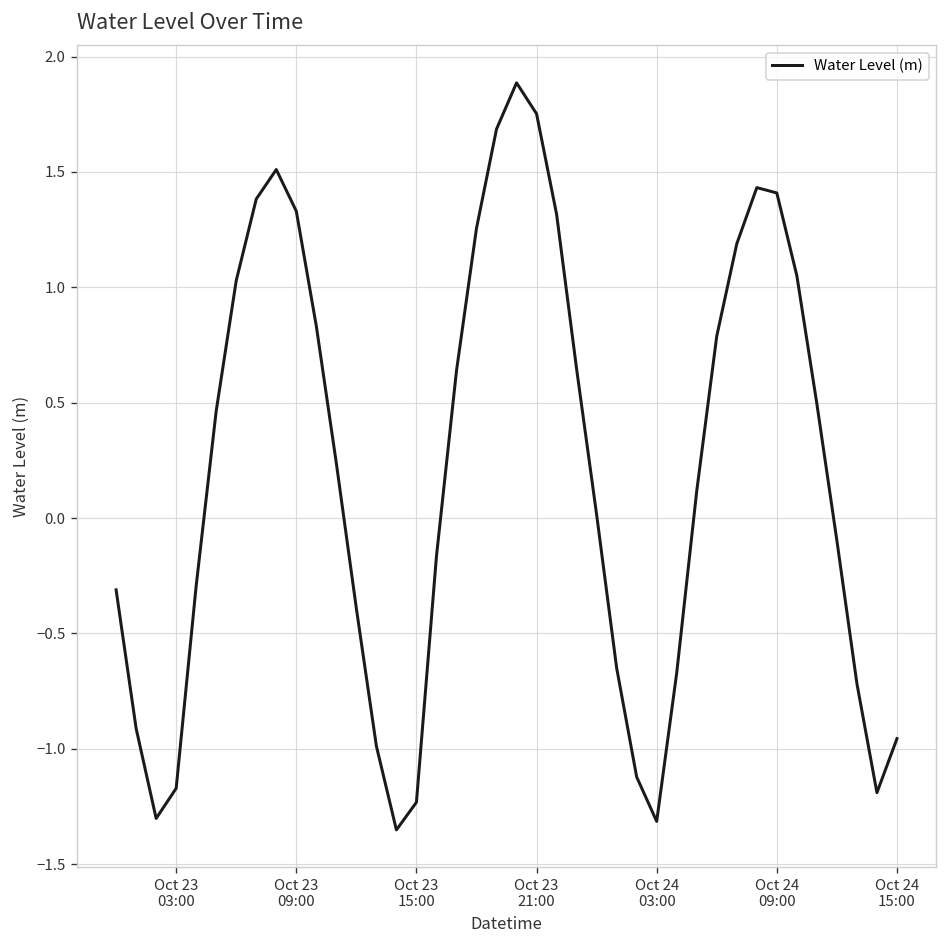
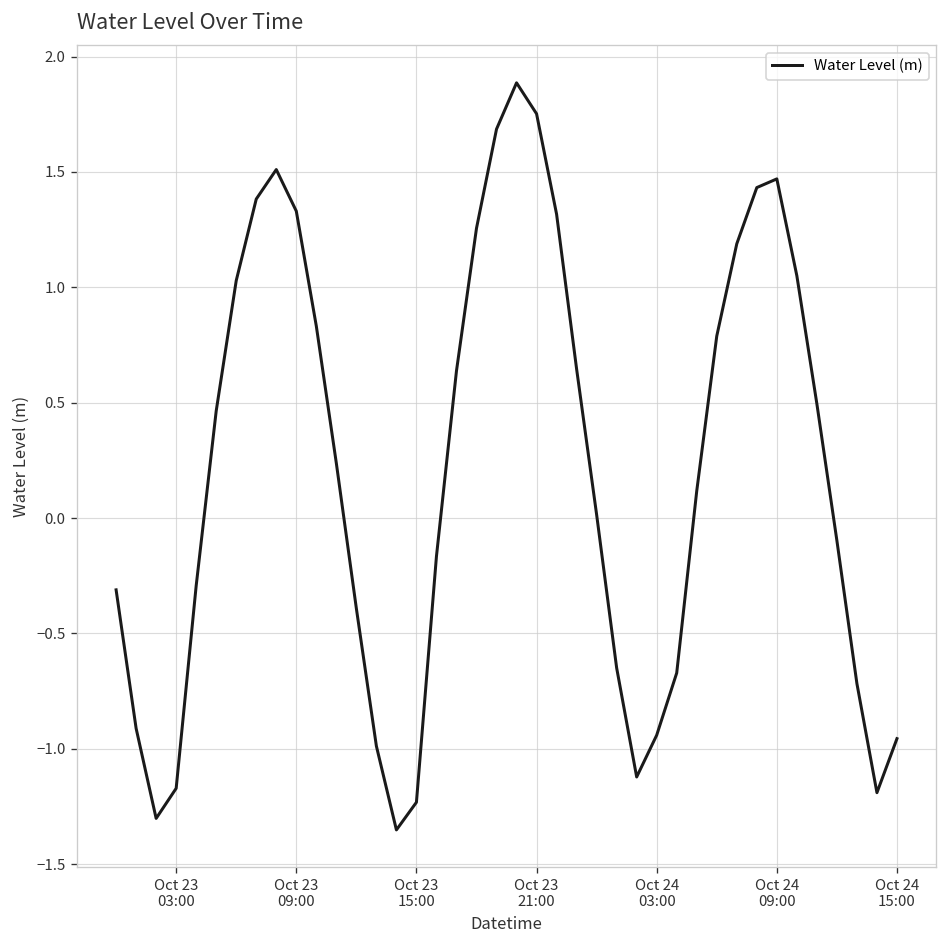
Oct 24 03:00: -1.31 -> -0.94
Oct 24 09:00: 1.41 -> 1.47
